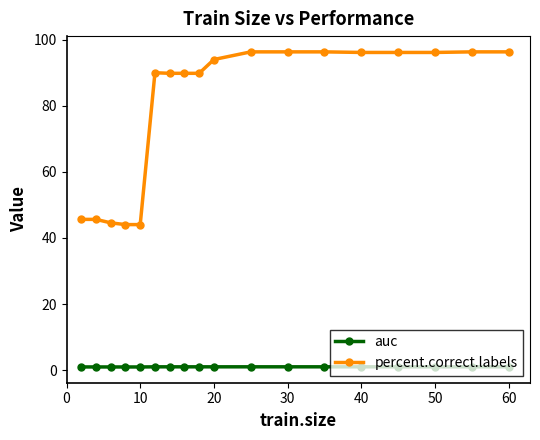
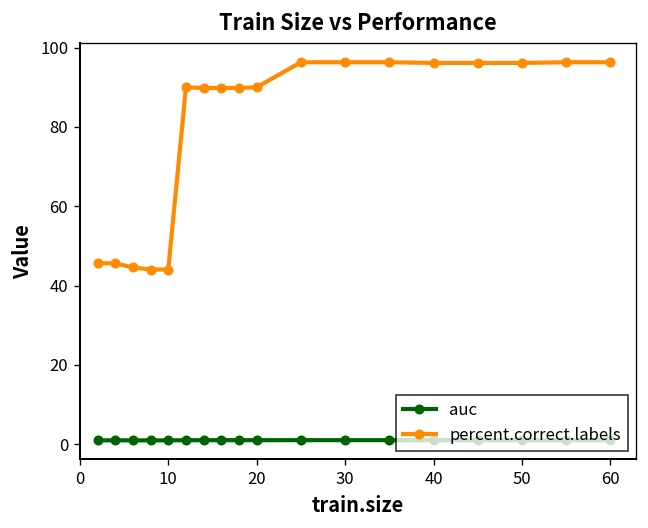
percent.correct.labels, 20: 94 -> 90
